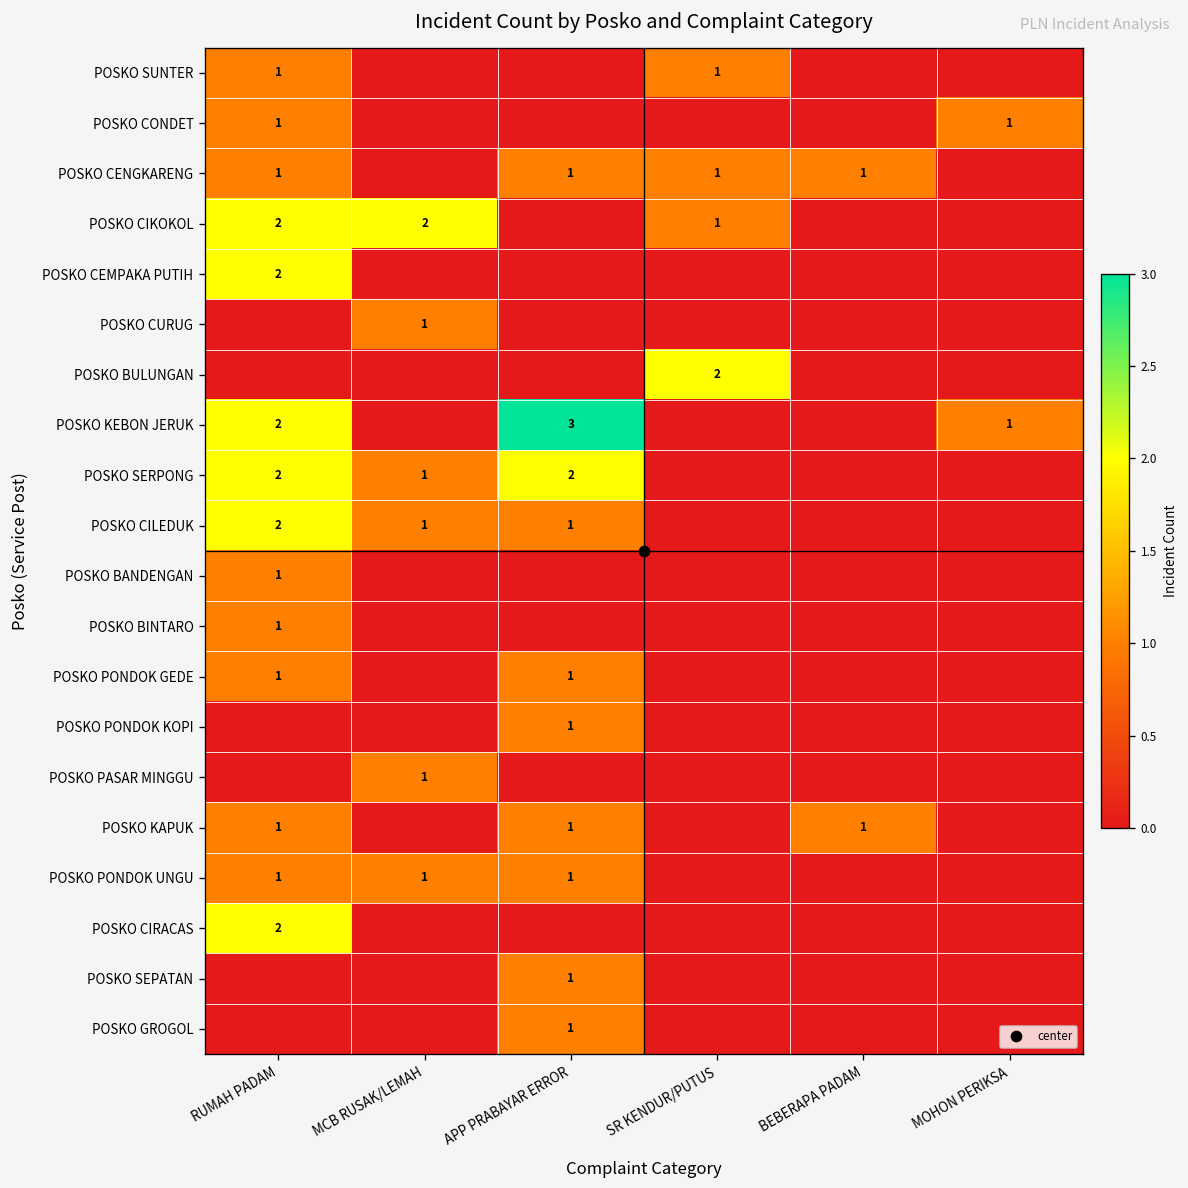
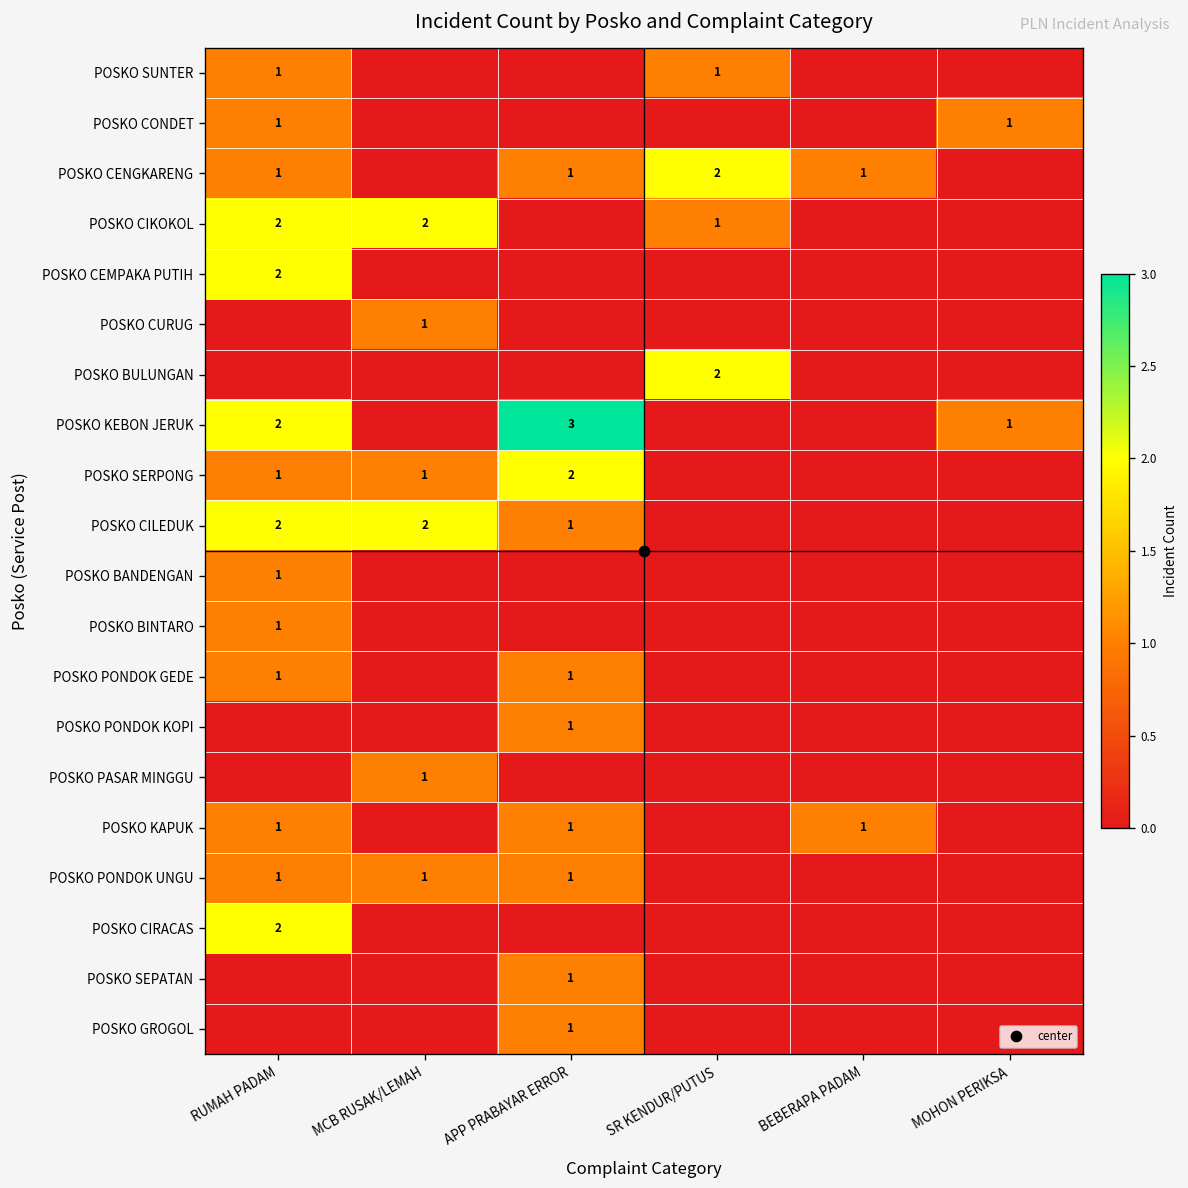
POSKO CENGKARENG, SR KENDUR/PUTUS: 1 -> 2
POSKO SERPONG, RUMAH PADAM: 2 -> 1
POSKO CILEDUK, MCB RUSAK/LEMAH: 1 -> 2
